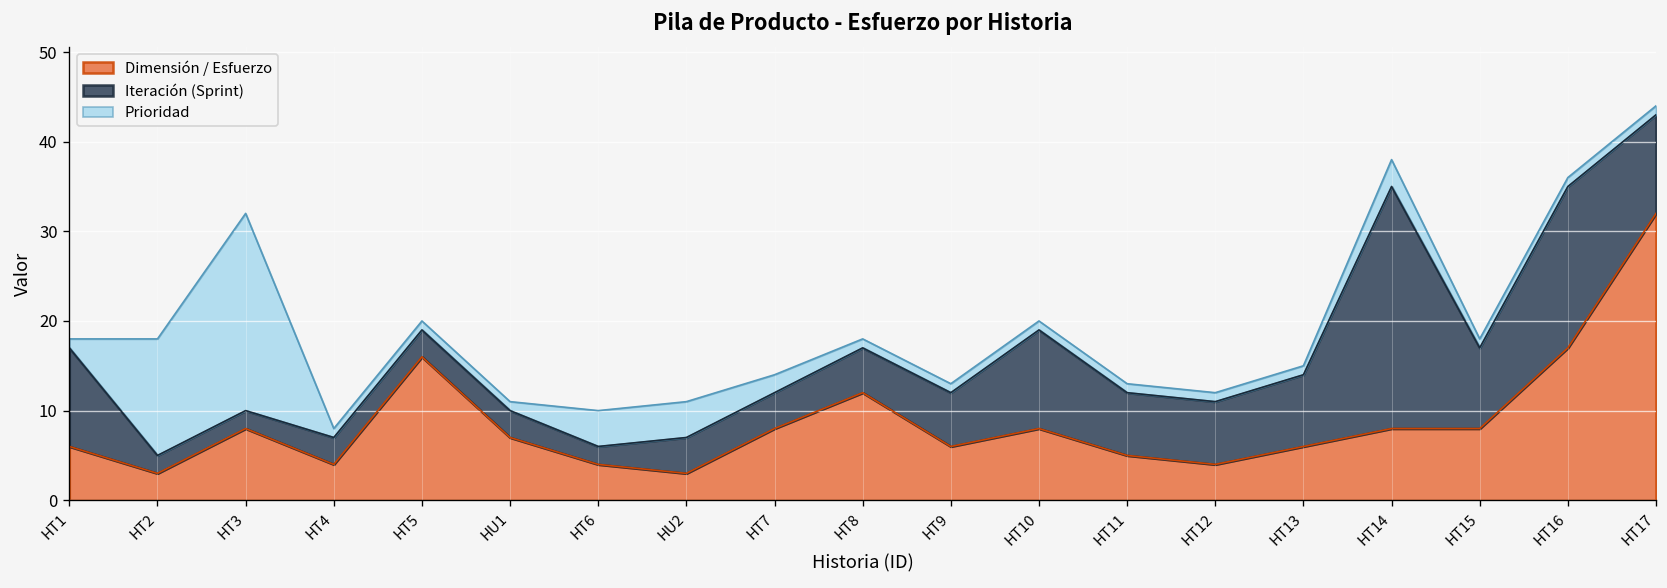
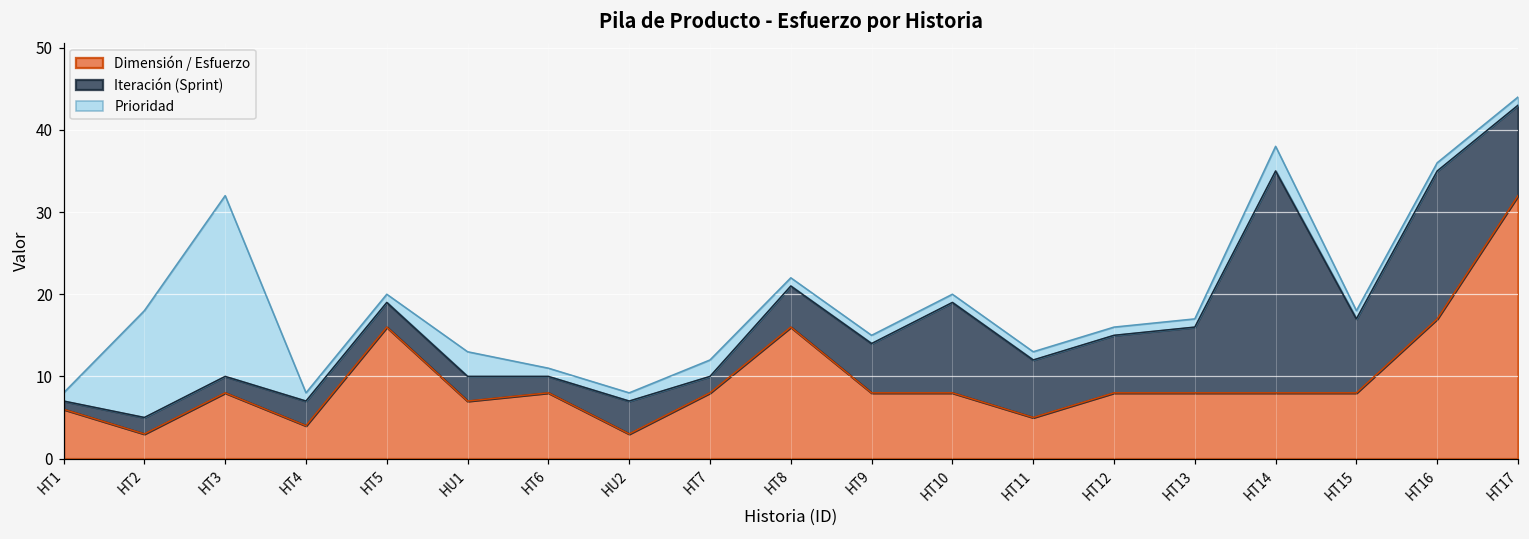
Iteración (Sprint), HT1: 11 -> 1
Prioridad, HU1: 1 -> 3
Dimensión / Esfuerzo, HT6: 4 -> 8
Prioridad, HT6: 4 -> 1
Prioridad, HU2: 4 -> 1
Iteración (Sprint), HT7: 4 -> 2
Dimensión / Esfuerzo, HT8: 12 -> 16
Dimensión / Esfuerzo, HT9: 6 -> 8
Dimensión / Esfuerzo, HT12: 4 -> 8
Dimensión / Esfuerzo, HT13: 6 -> 8
